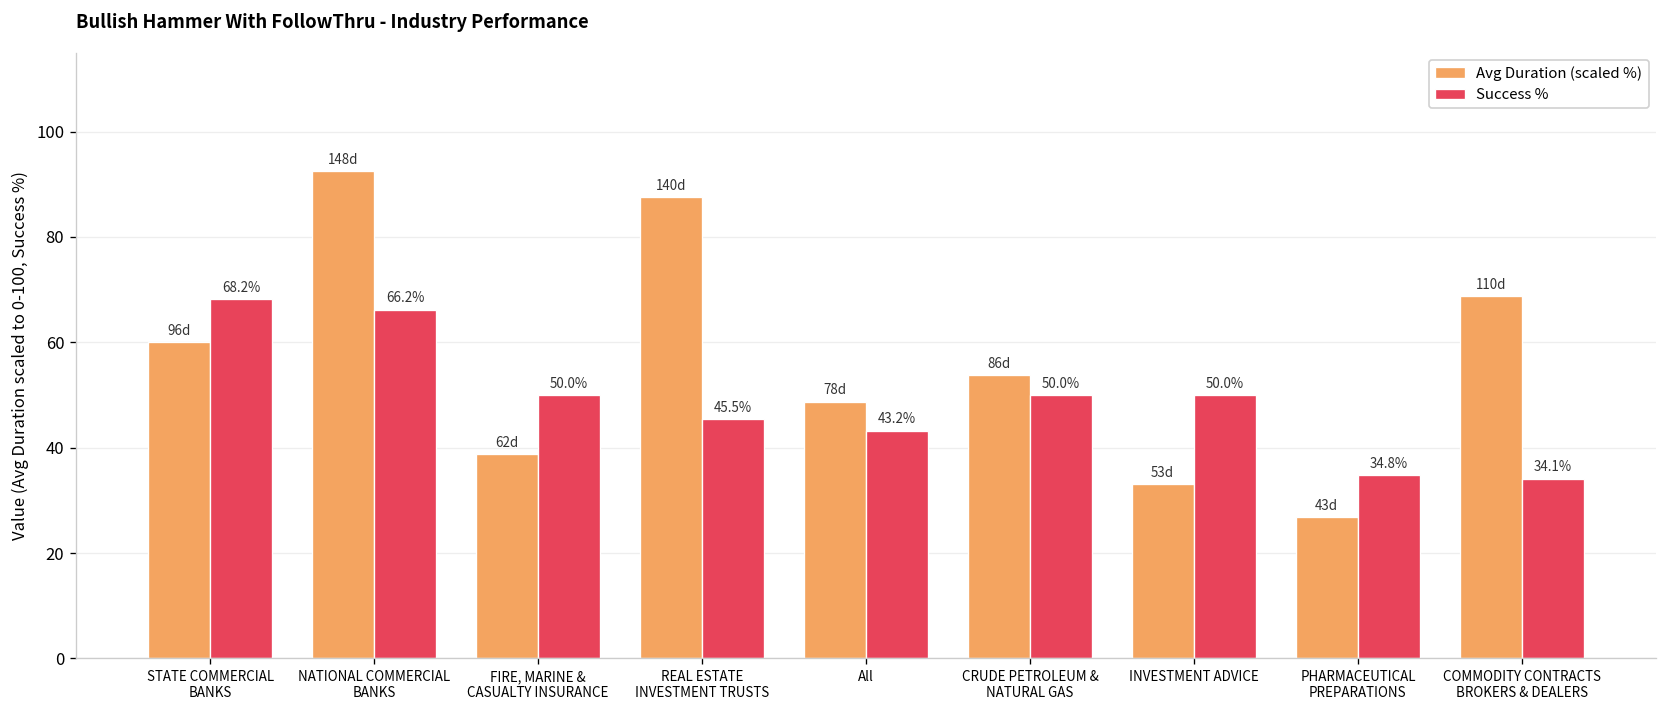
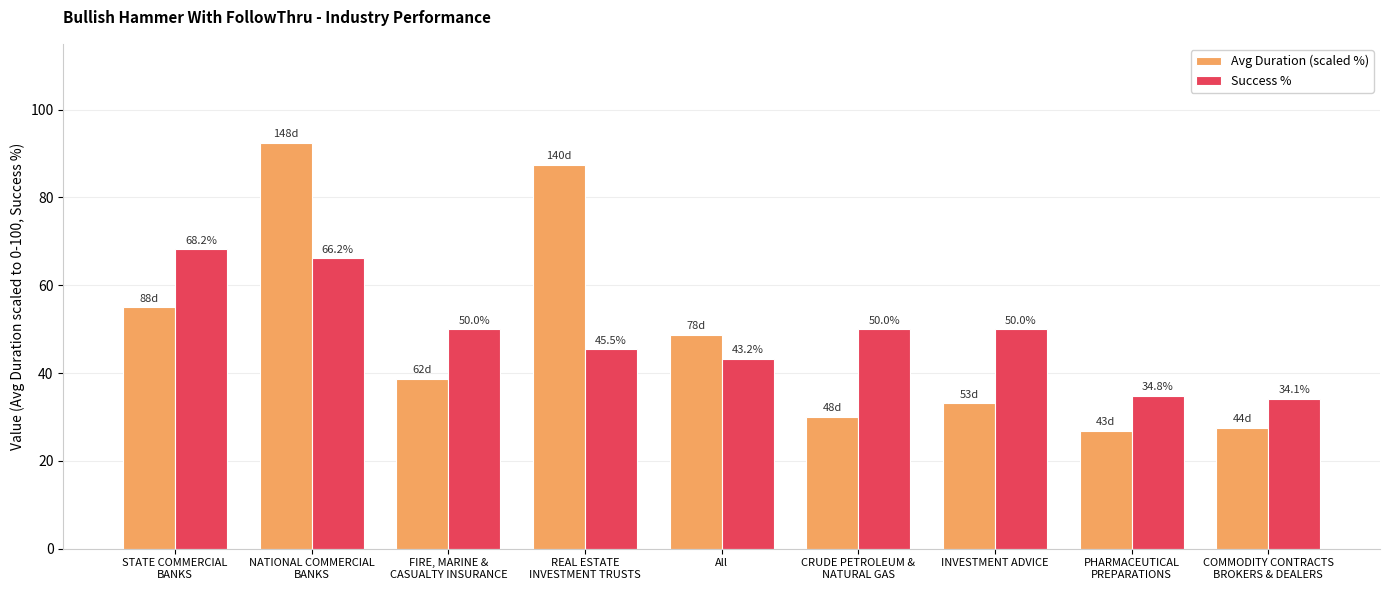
Avg Duration (scaled %), STATE COMMERCIAL BANKS: 96d -> 88d
Avg Duration (scaled %), CRUDE PETROLEUM & NATURAL GAS: 86d -> 48d
Avg Duration (scaled %), COMMODITY CONTRACTS BROKERS & DEALERS: 110d -> 44d
